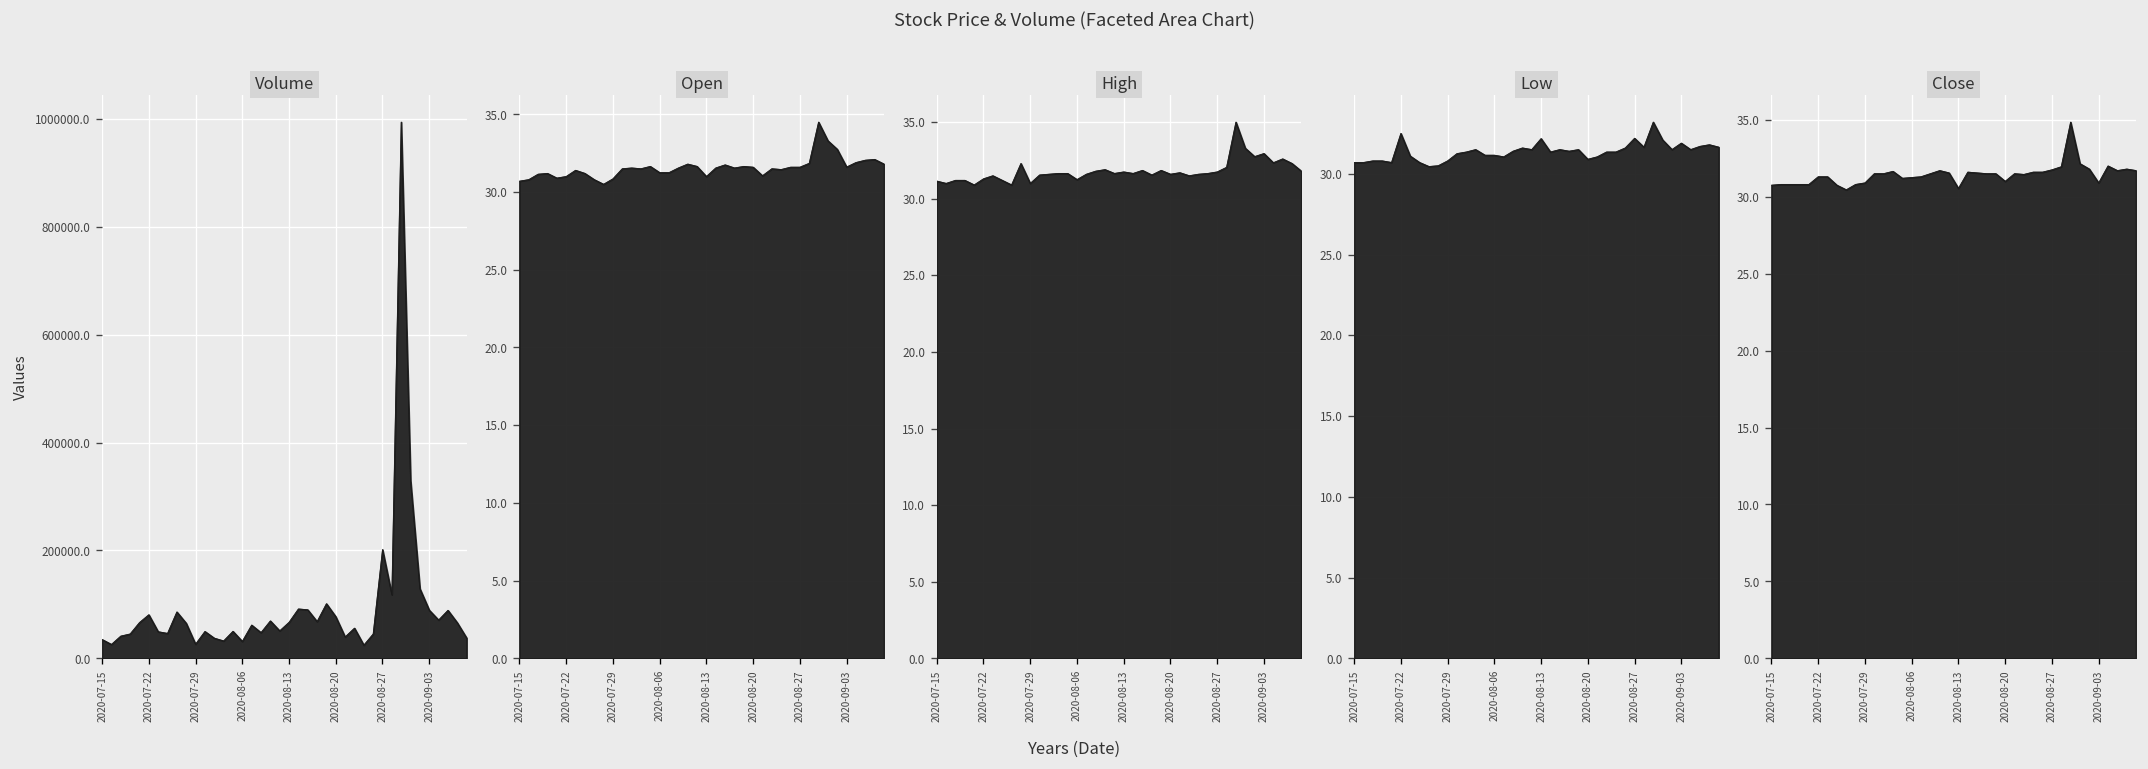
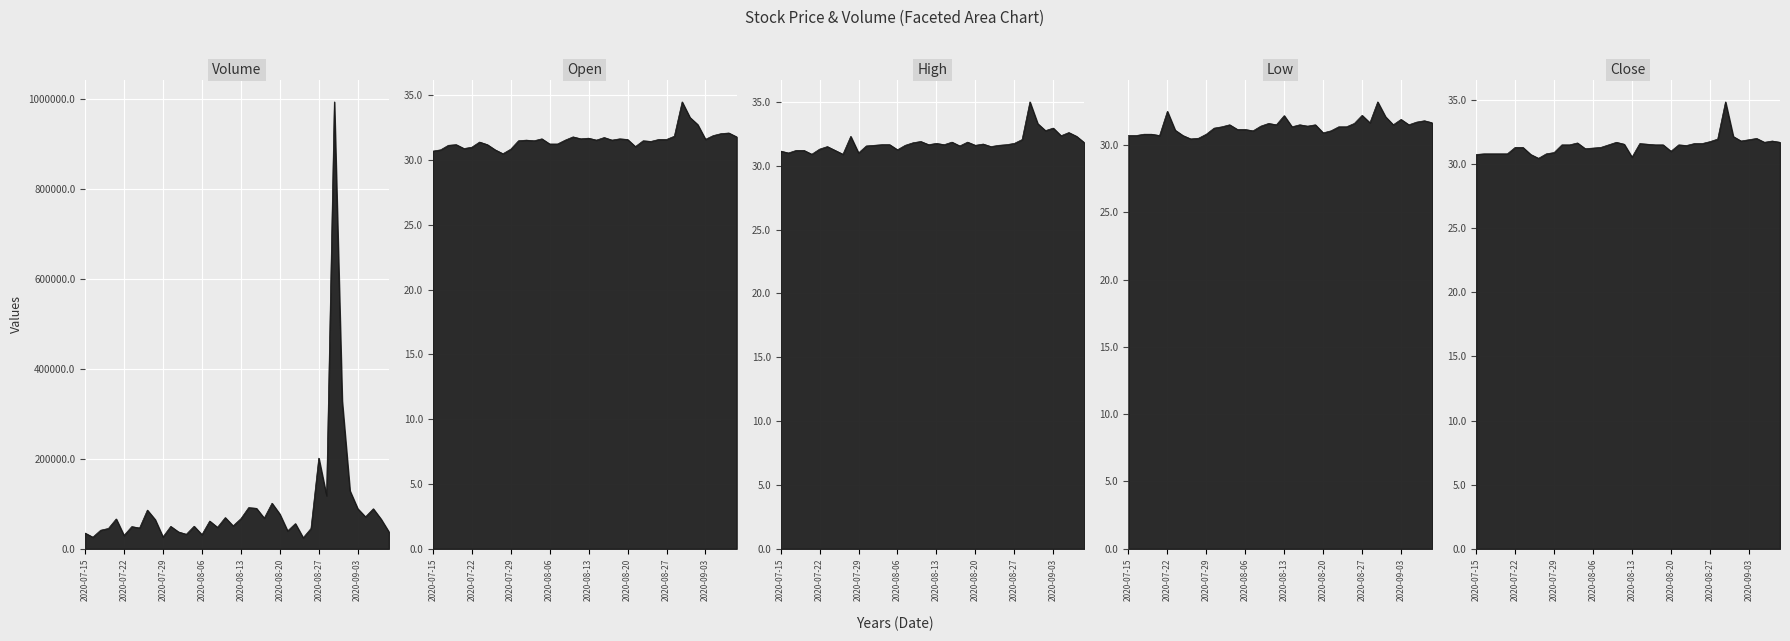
Volume, 2020-07-22: 80000 -> 30000
Open, 2020-08-13: 31.0 -> 31.7
Close, 2020-09-03: 30.9 -> 31.9
